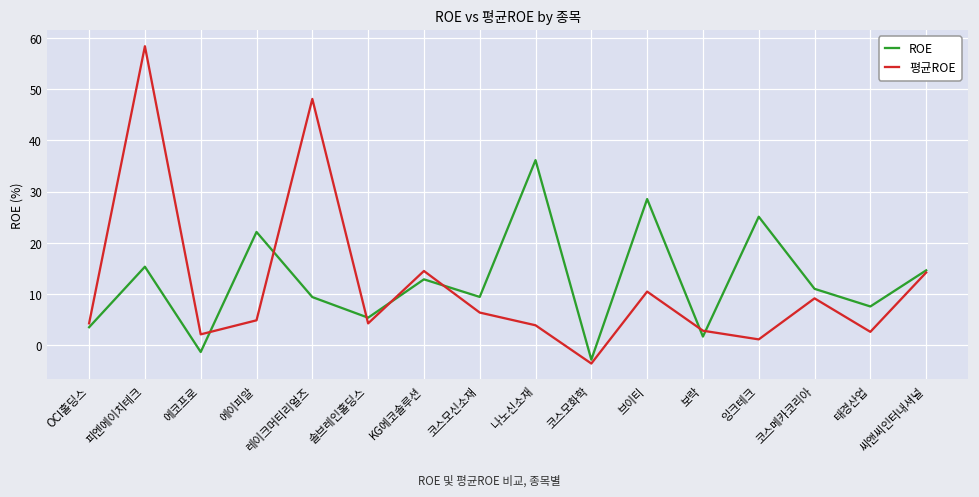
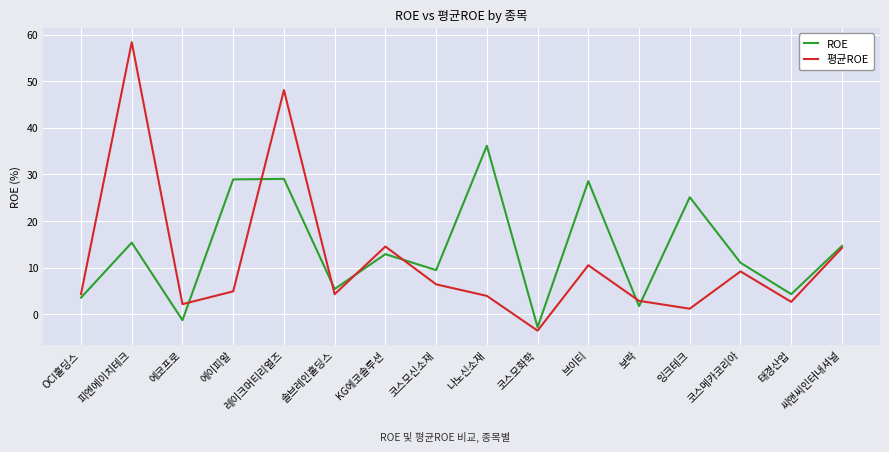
ROE, 에이피알: 22 -> 29
ROE, 레이크머티리얼즈: 9 -> 29
ROE, 태경산업: 8 -> 4
